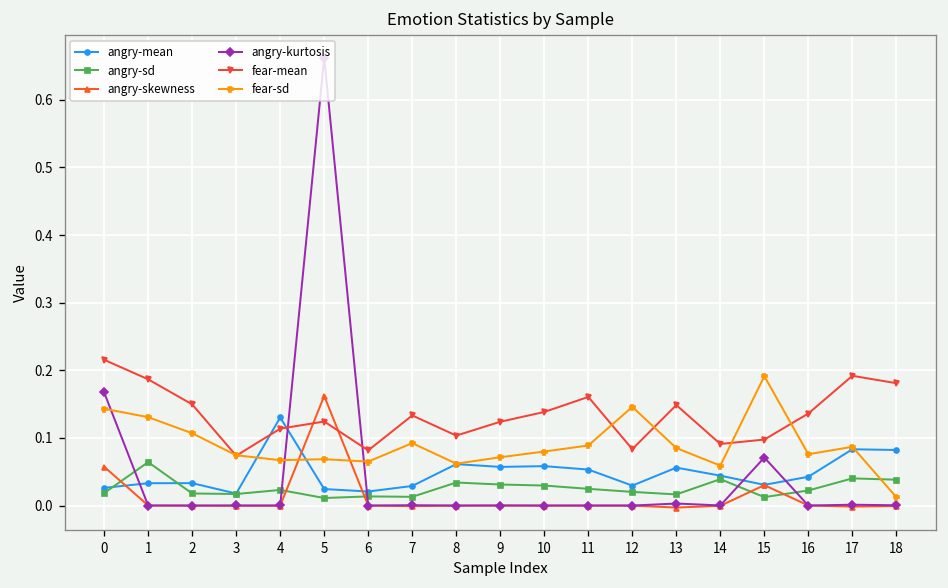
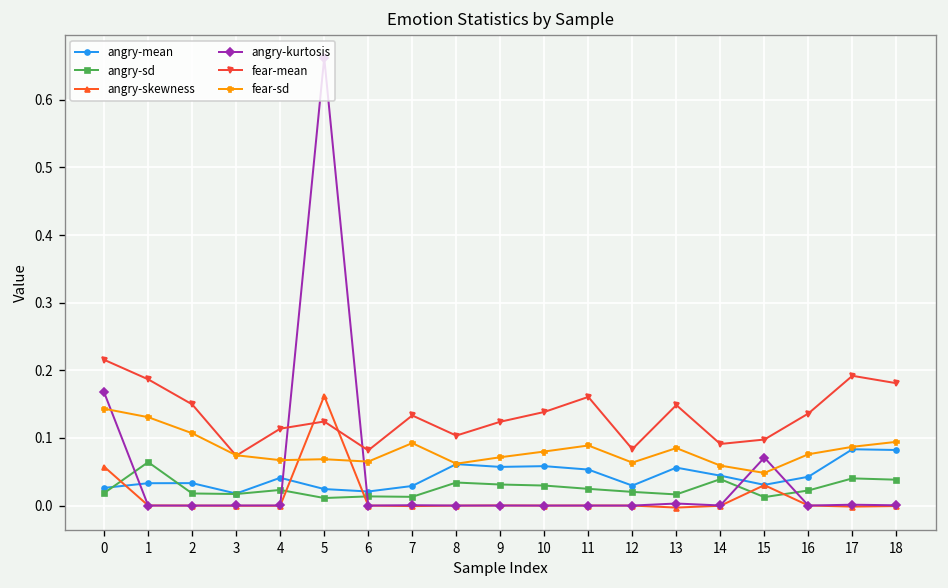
angry-mean, 4: 0.13 -> 0.04
fear-sd, 12: 0.15 -> 0.06
fear-sd, 15: 0.19 -> 0.05
fear-sd, 18: 0.01 -> 0.09
